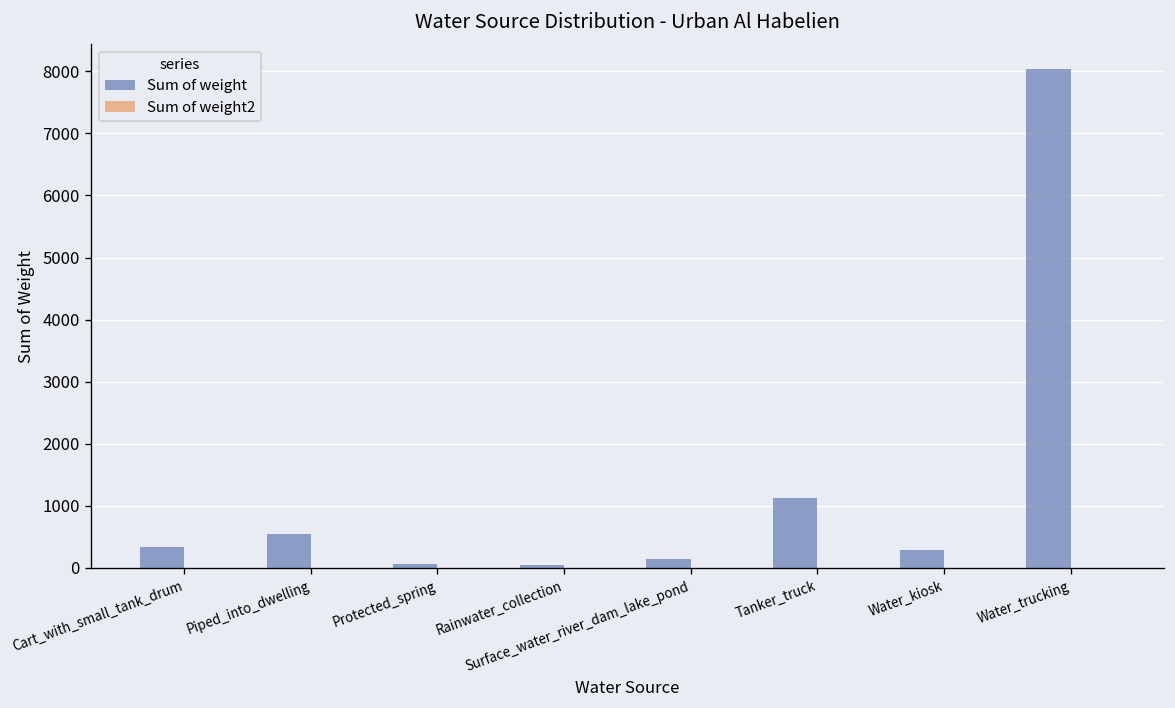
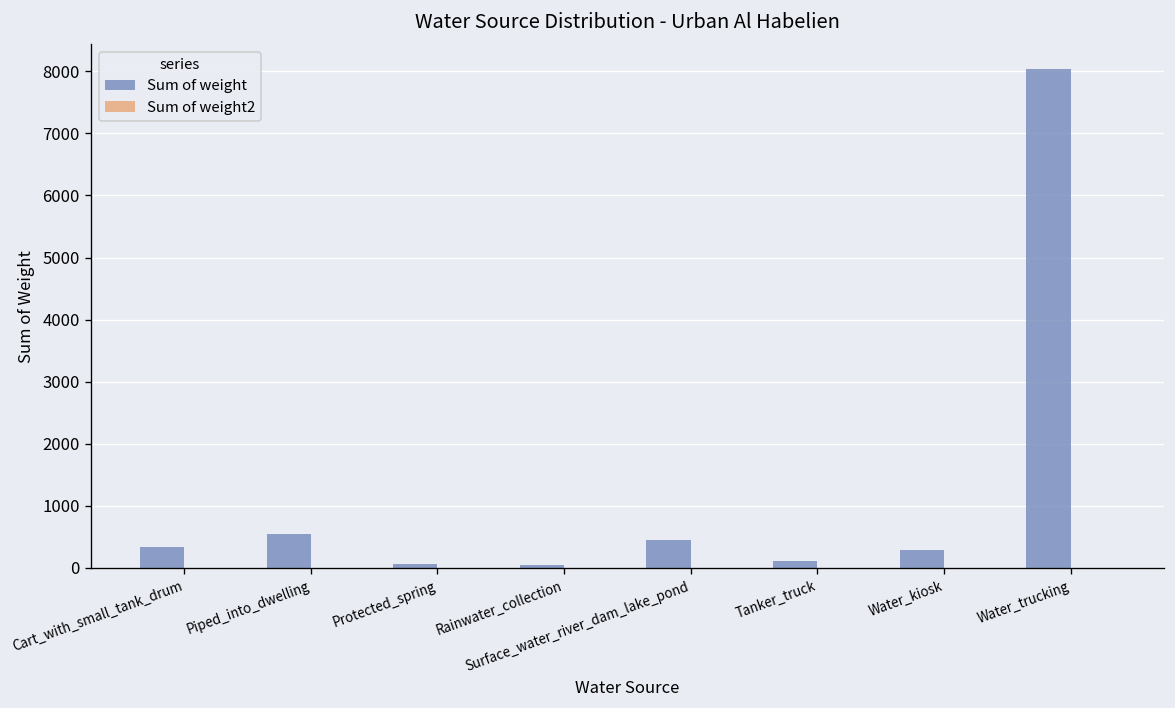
Sum of weight, Surface_water_river_dam_lake_pond: 100 -> 400
Sum of weight, Tanker_truck: 1100 -> 100
